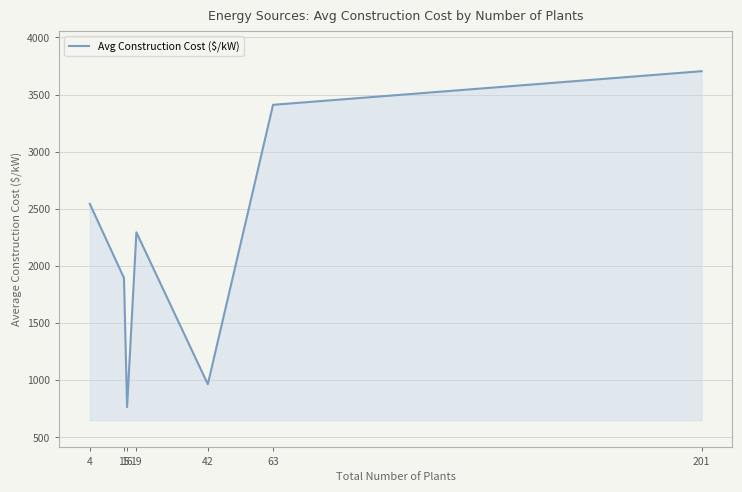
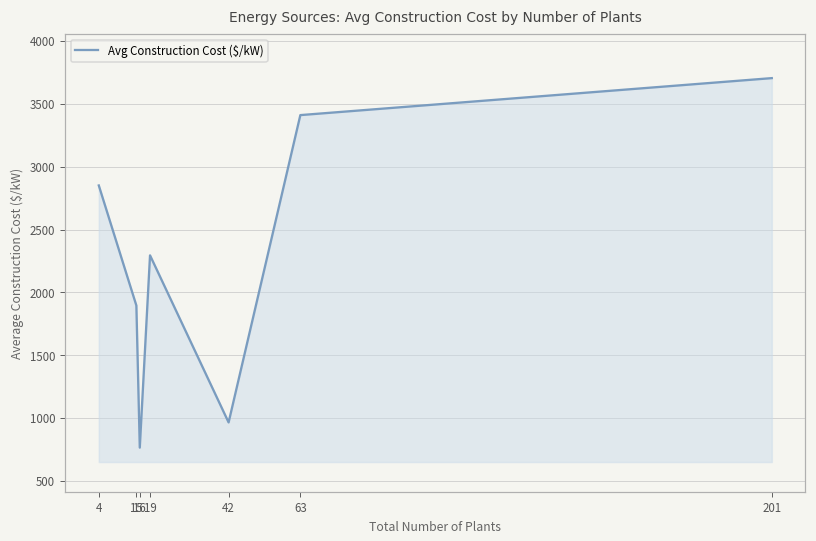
4: 2540 -> 2850
